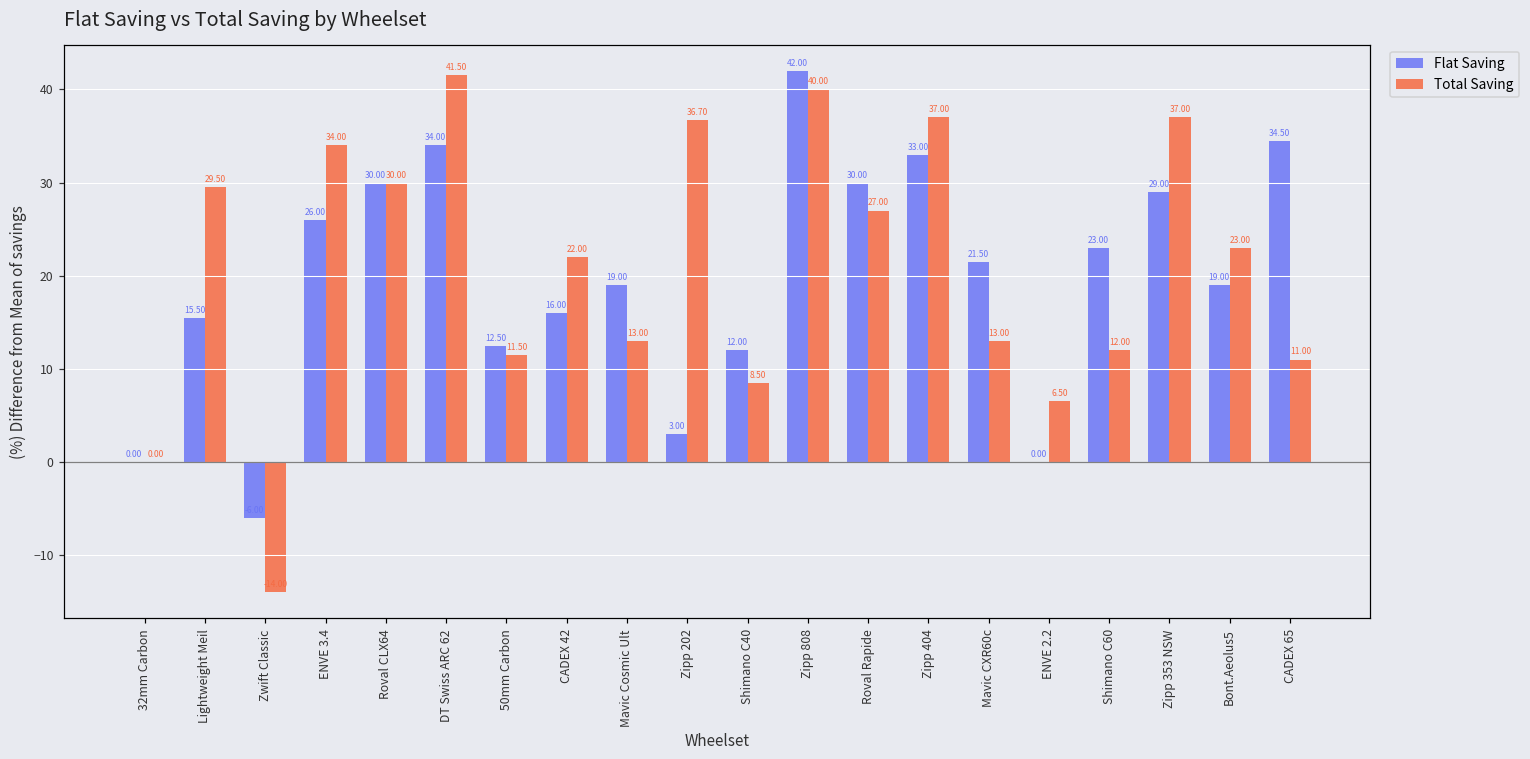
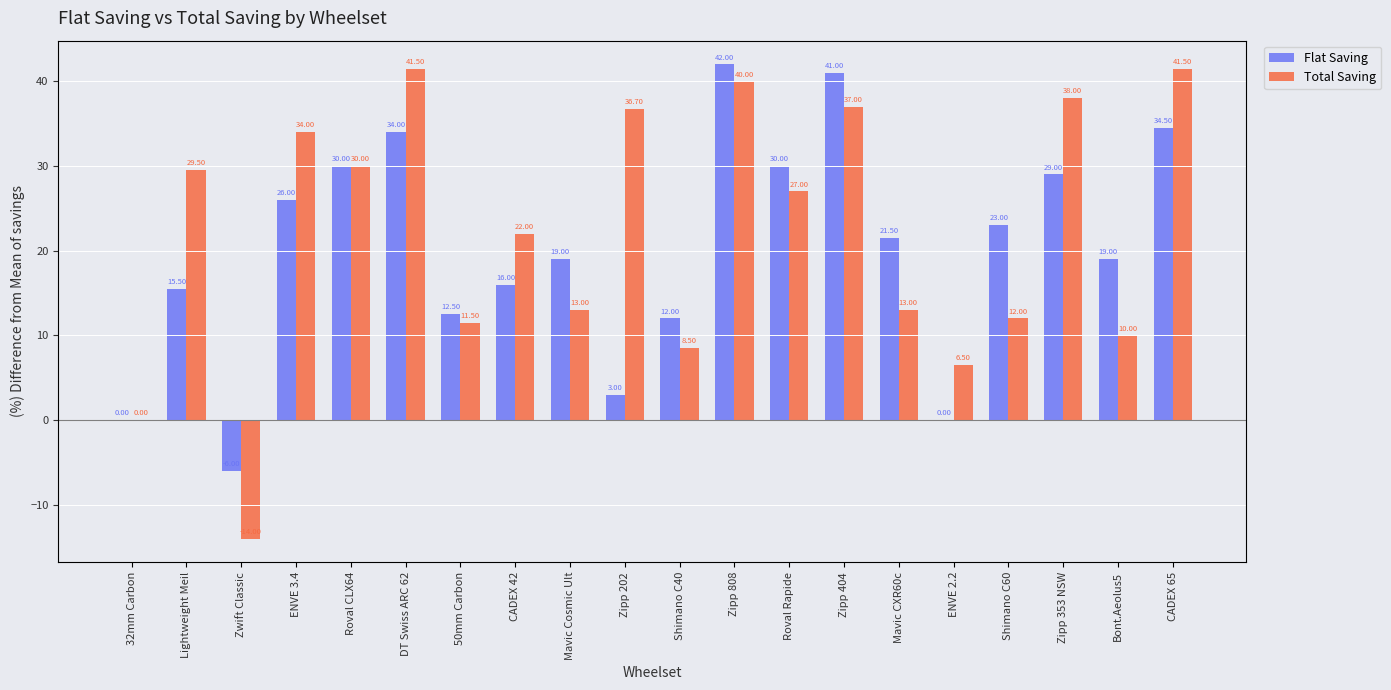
Flat Saving, Zipp 404: 33.00 -> 41.00
Total Saving, Zipp 353 NSW: 37.00 -> 38.00
Total Saving, Bont.Aeolus5: 23.00 -> 10.00
Total Saving, CADEX 65: 11.00 -> 41.50
